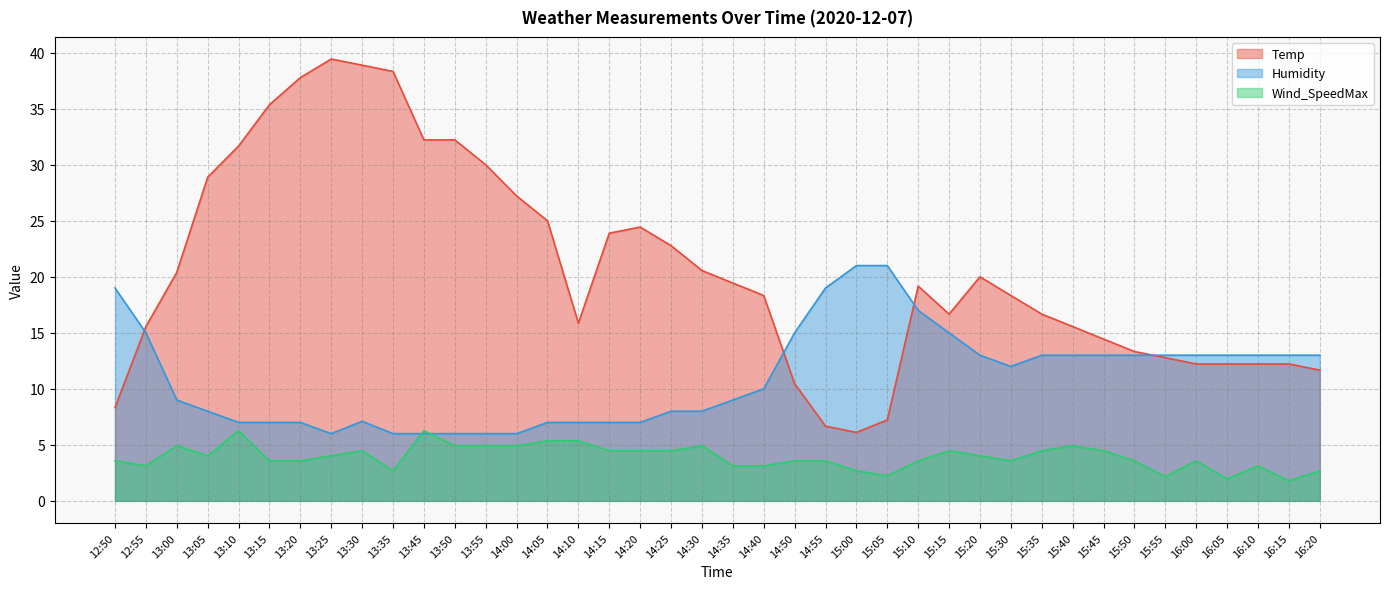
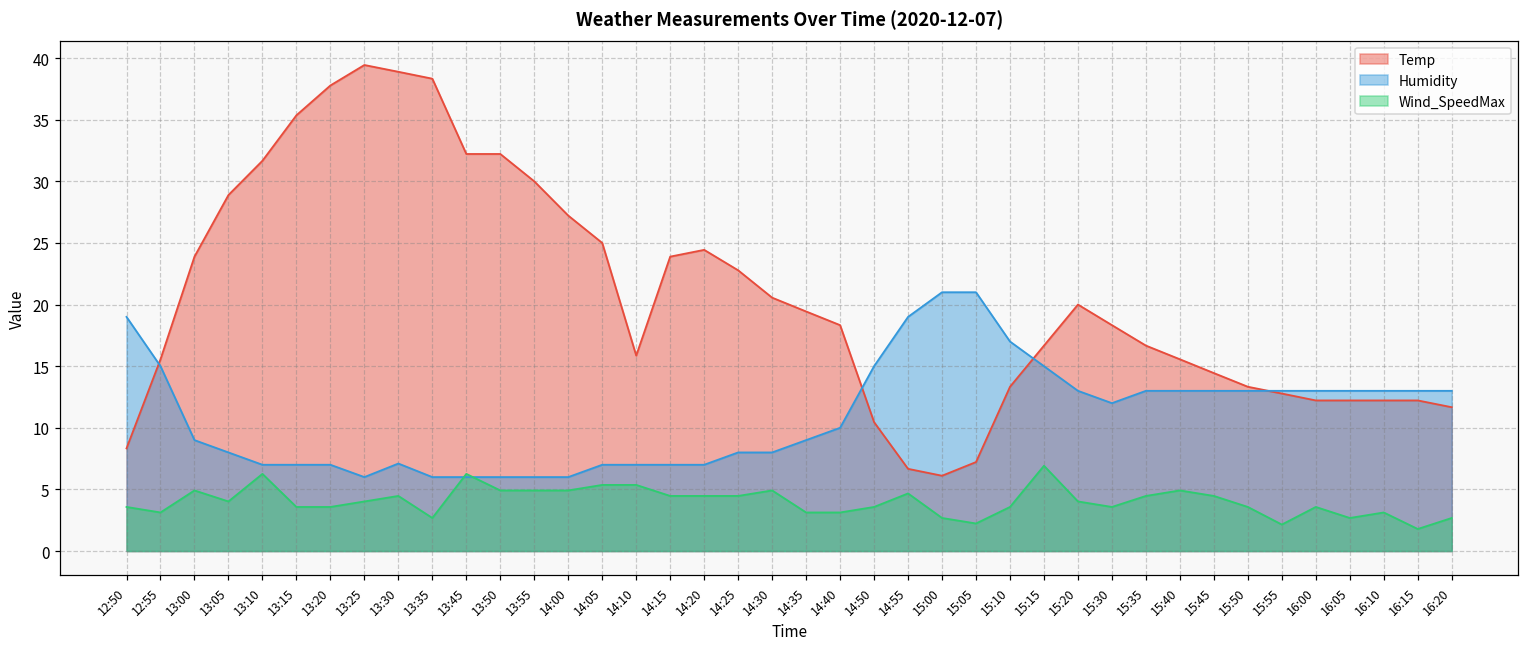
Temp, 13:00: 20.4 -> 23.9
Wind_SpeedMax, 14:55: 3.6 -> 4.7
Temp, 15:10: 19.2 -> 13.3
Wind_SpeedMax, 15:15: 4.5 -> 6.9
Wind_SpeedMax, 16:05: 2.0 -> 2.7
